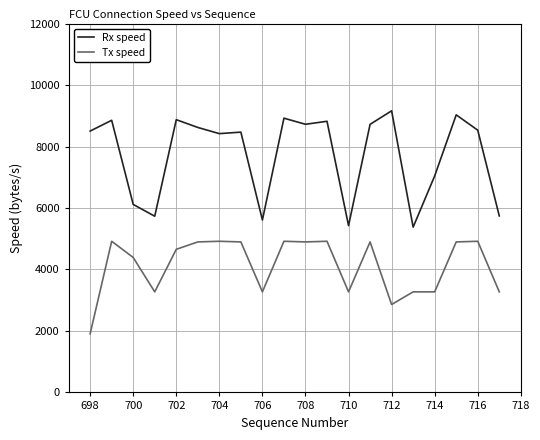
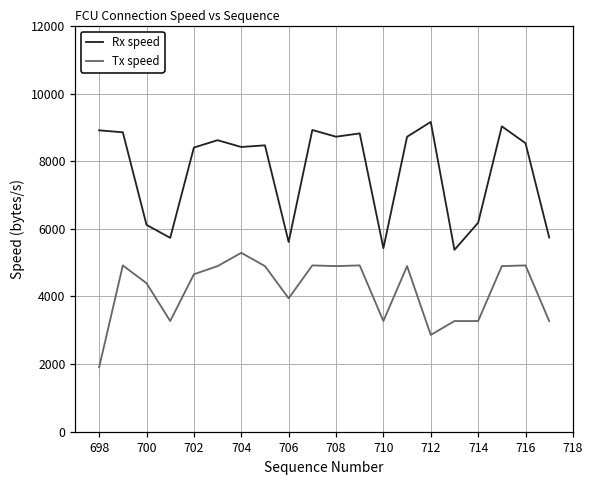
Rx speed, 698: 8500 -> 8900
Rx speed, 702: 8900 -> 8400
Tx speed, 704: 4900 -> 5300
Tx speed, 706: 3300 -> 3900
Rx speed, 714: 7000 -> 6200
